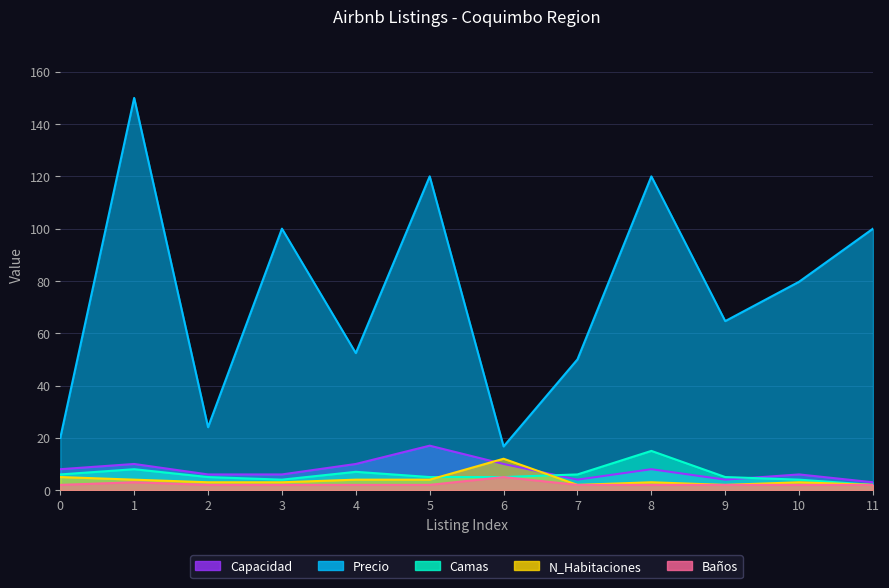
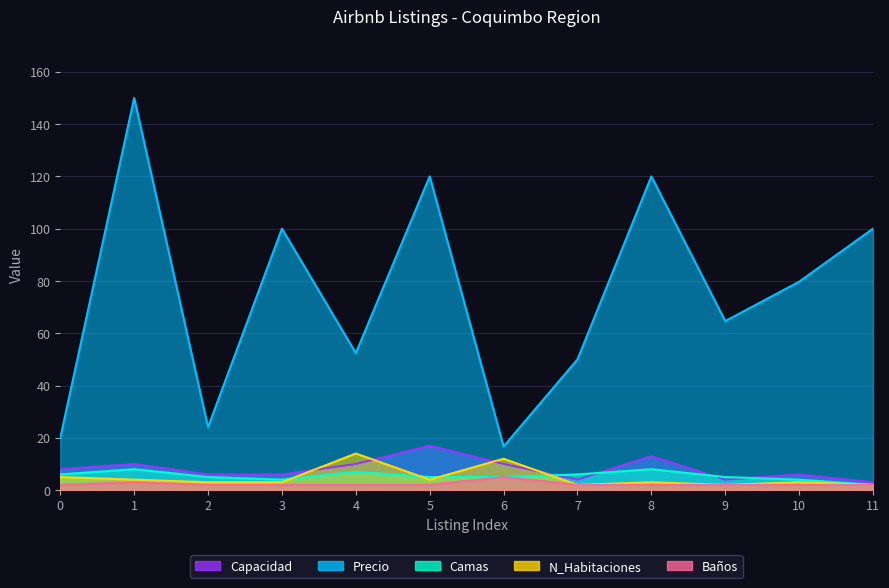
N_Habitaciones, 4: 4 -> 14
Capacidad, 8: 8 -> 13
Camas, 8: 15 -> 8
